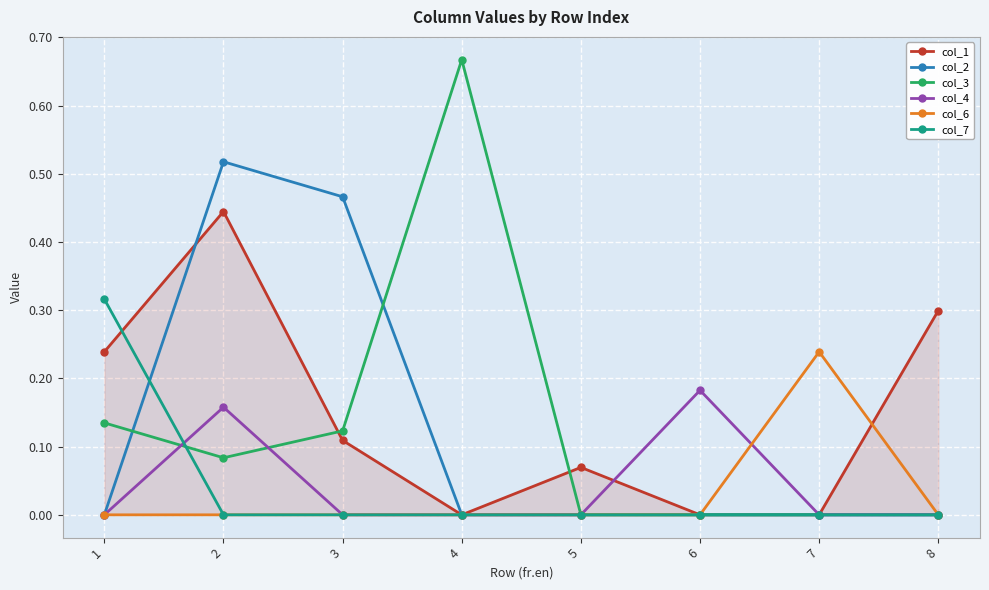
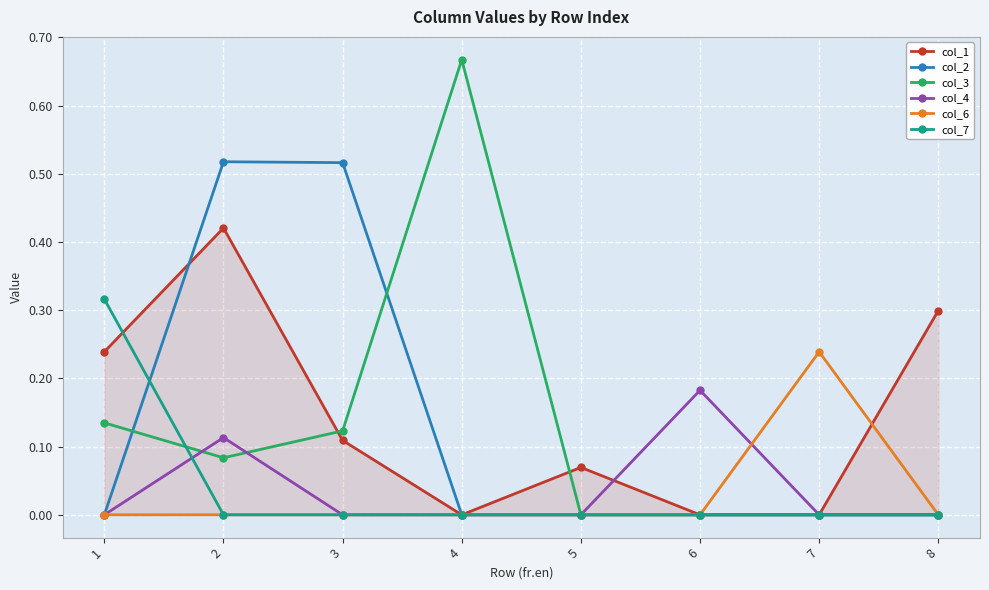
col_1, 2: 0.44 -> 0.42
col_4, 2: 0.16 -> 0.11
col_2, 3: 0.47 -> 0.52
